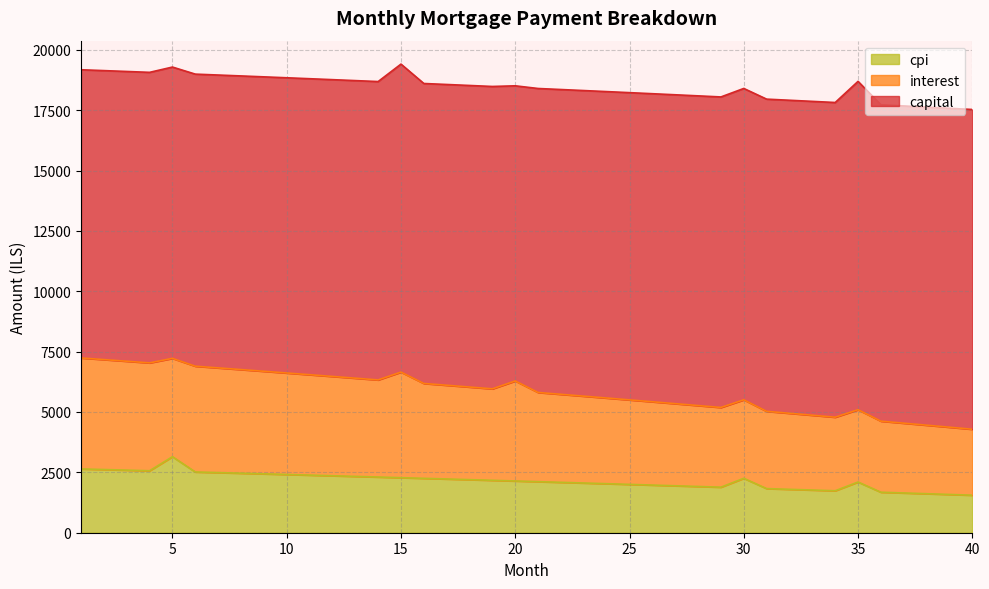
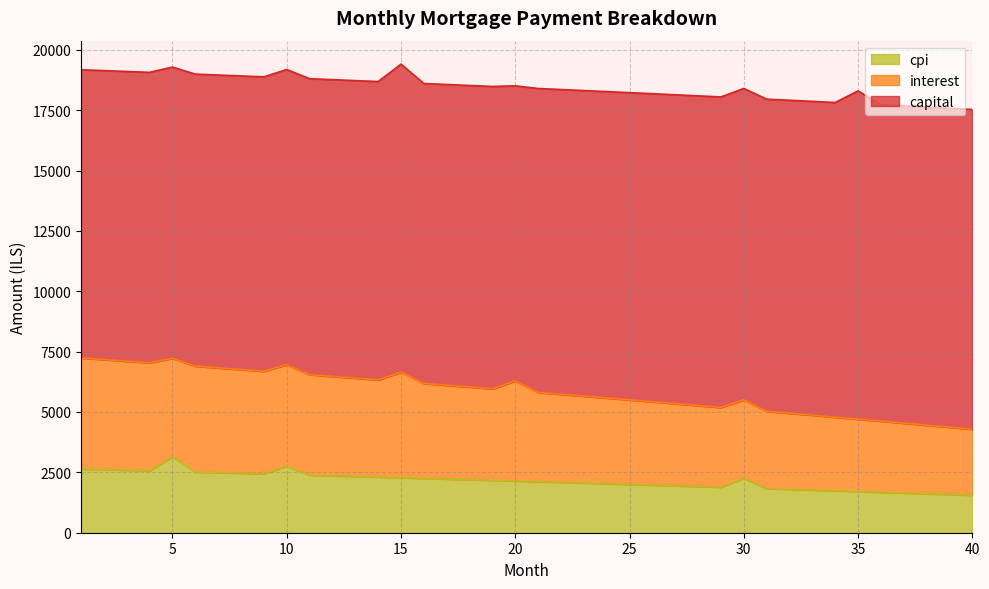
cpi, 10: 2400 -> 2800
cpi, 35: 2100 -> 1700
